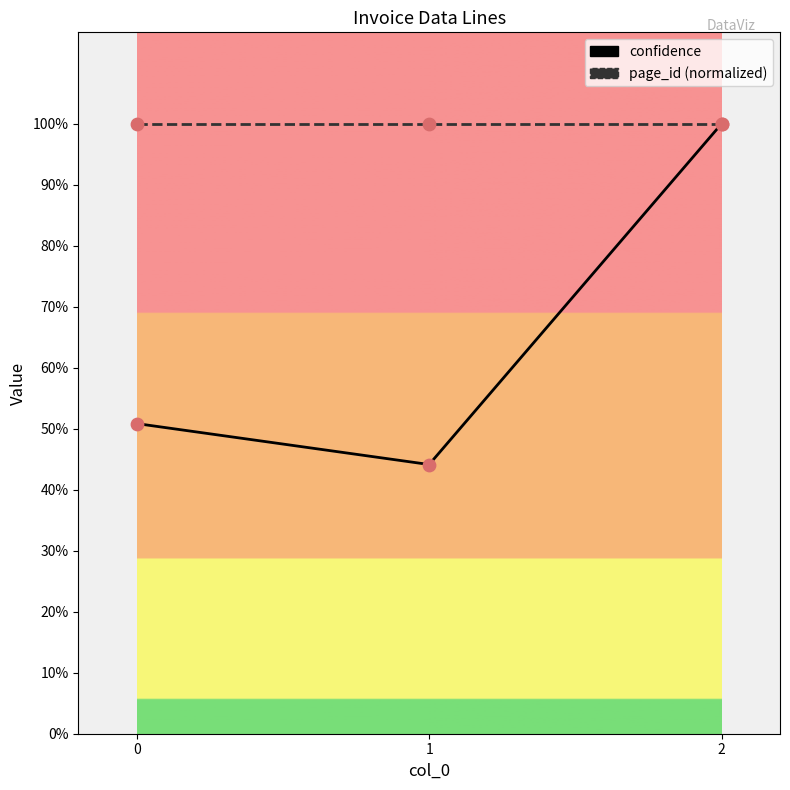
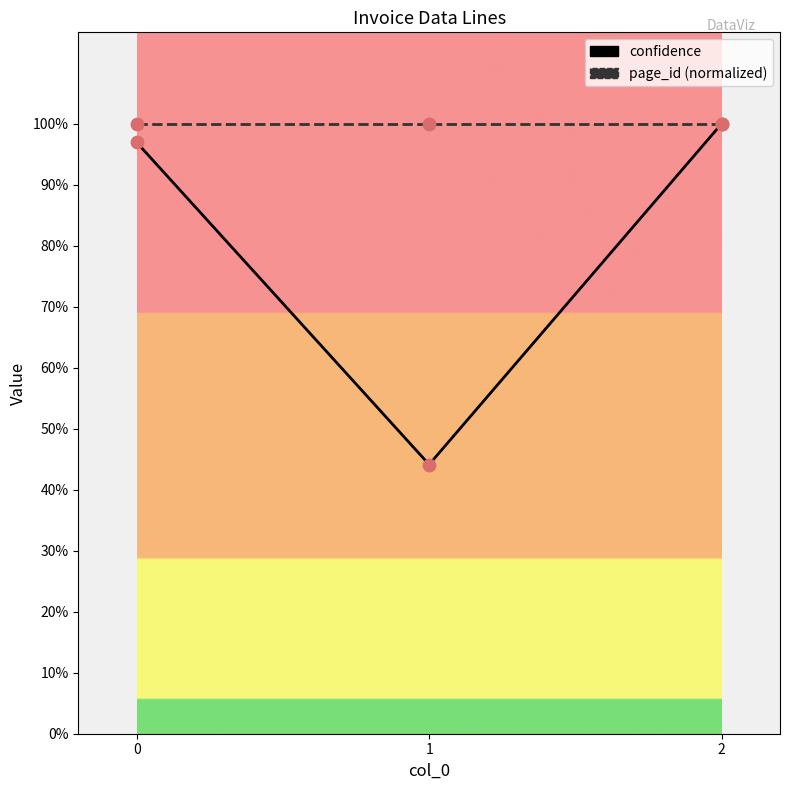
confidence, 0: 51% -> 97%
